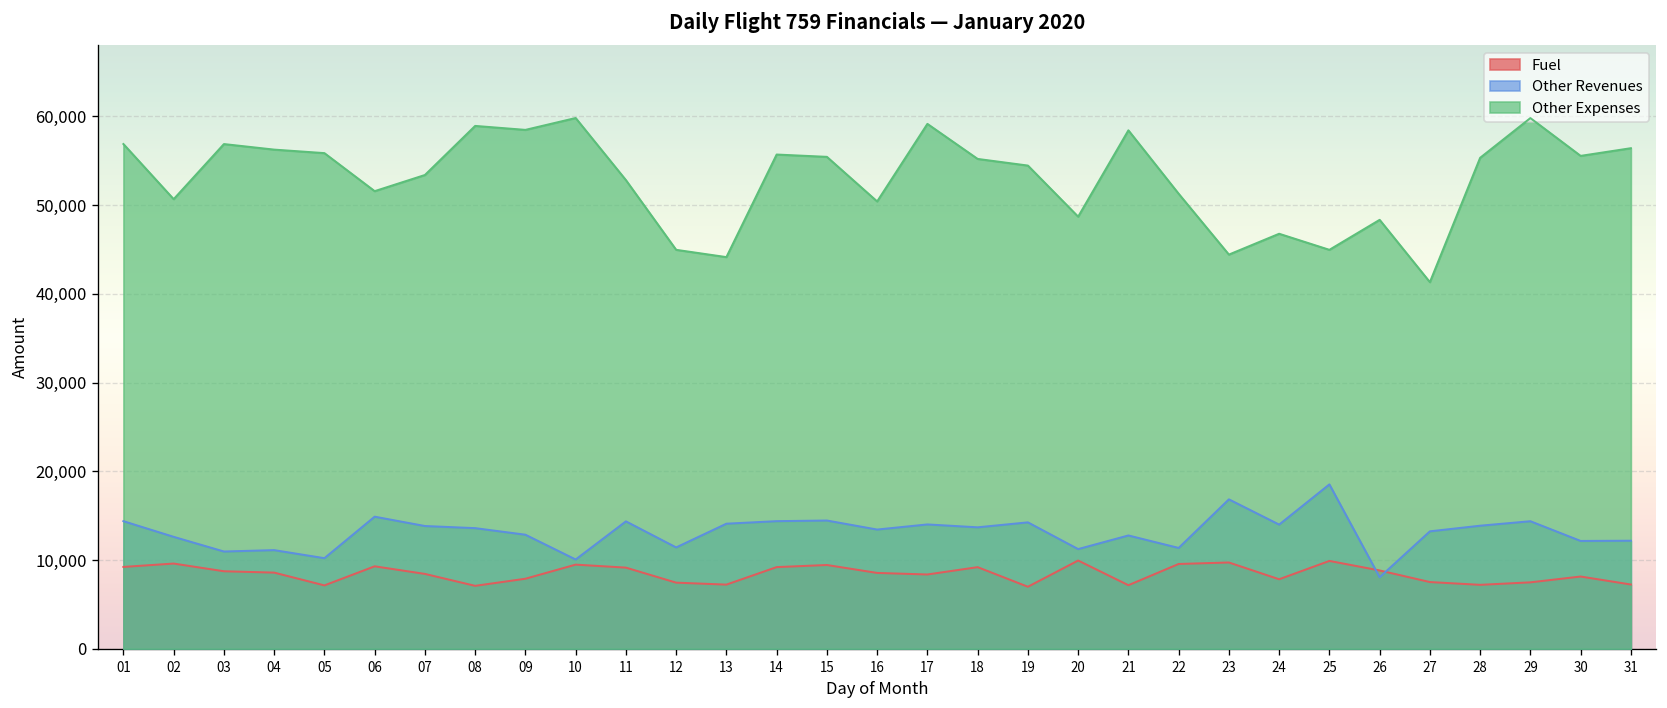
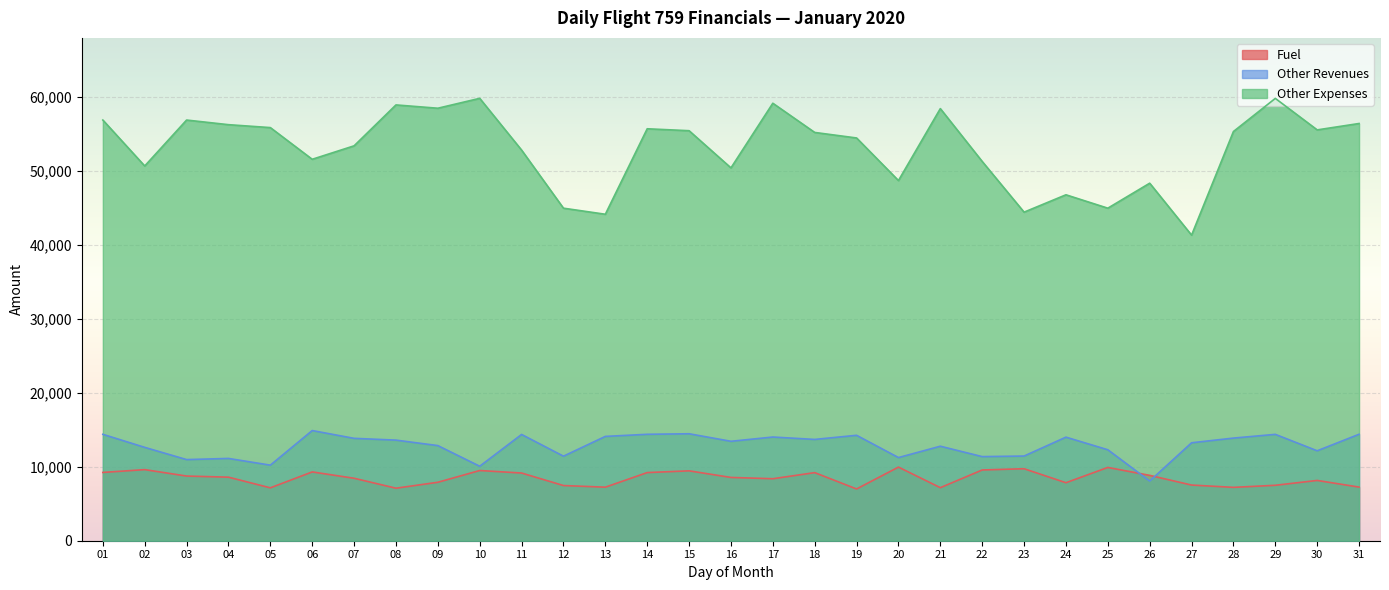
Other Revenues, 23: 17,000 -> 11,000
Other Revenues, 25: 19,000 -> 12,000
Other Revenues, 31: 12,000 -> 14,000
